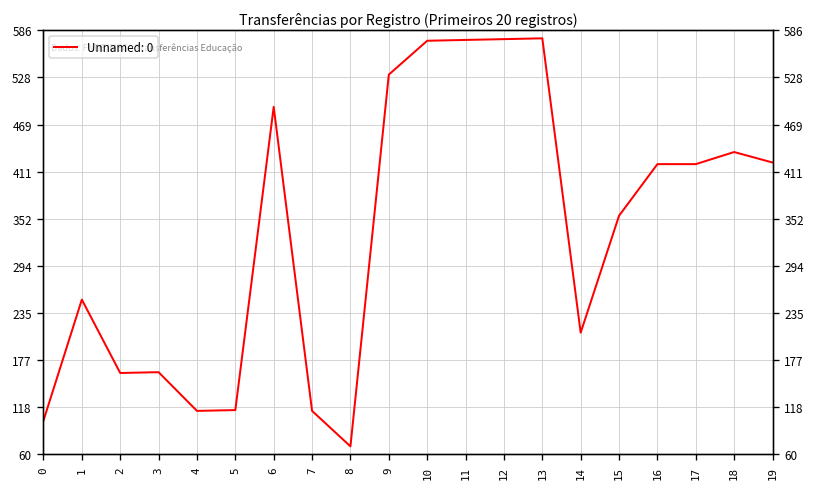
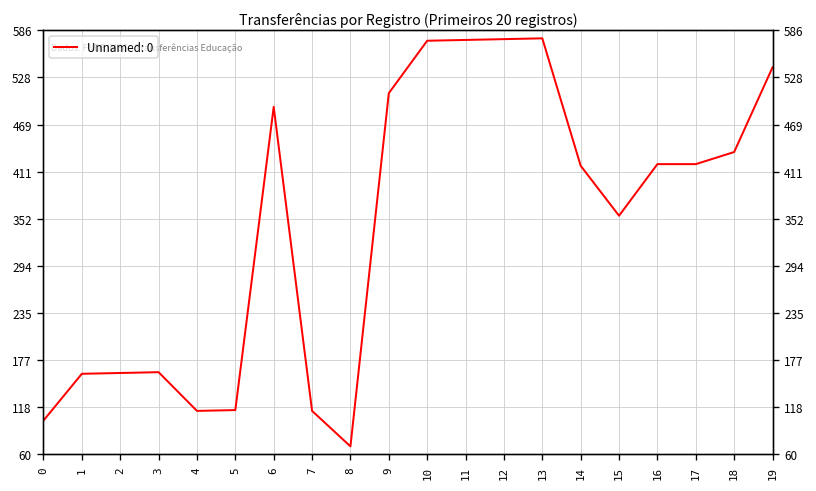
1: 250 -> 160
9: 530 -> 510
14: 210 -> 420
19: 420 -> 540
